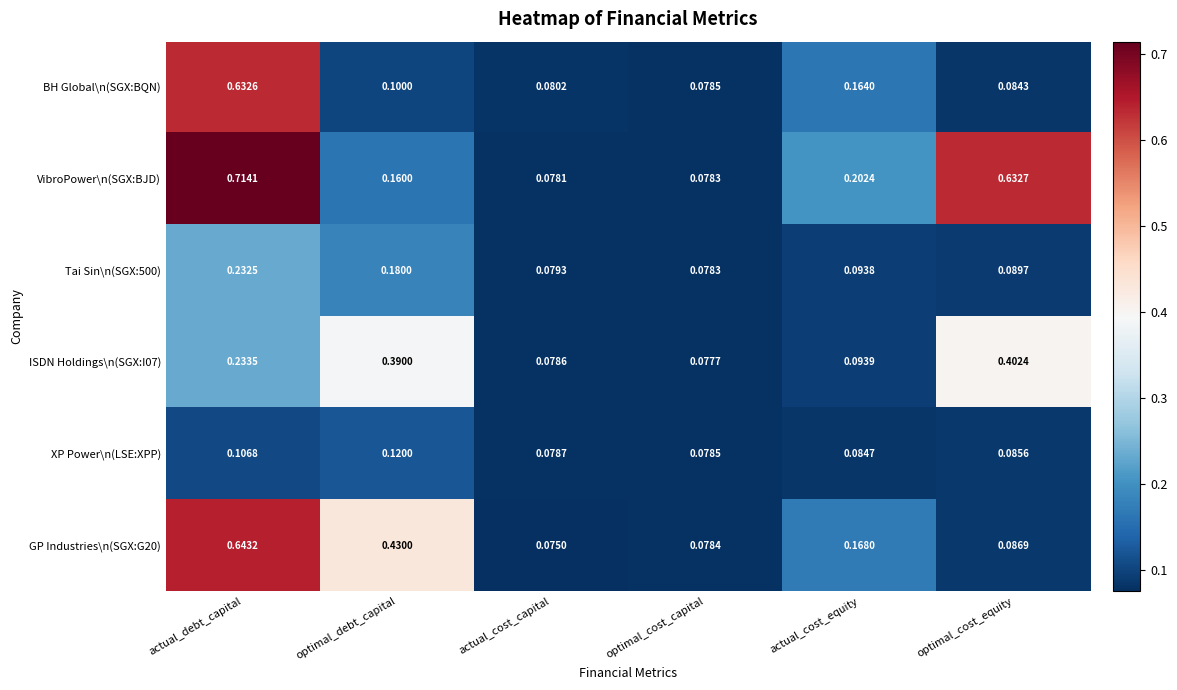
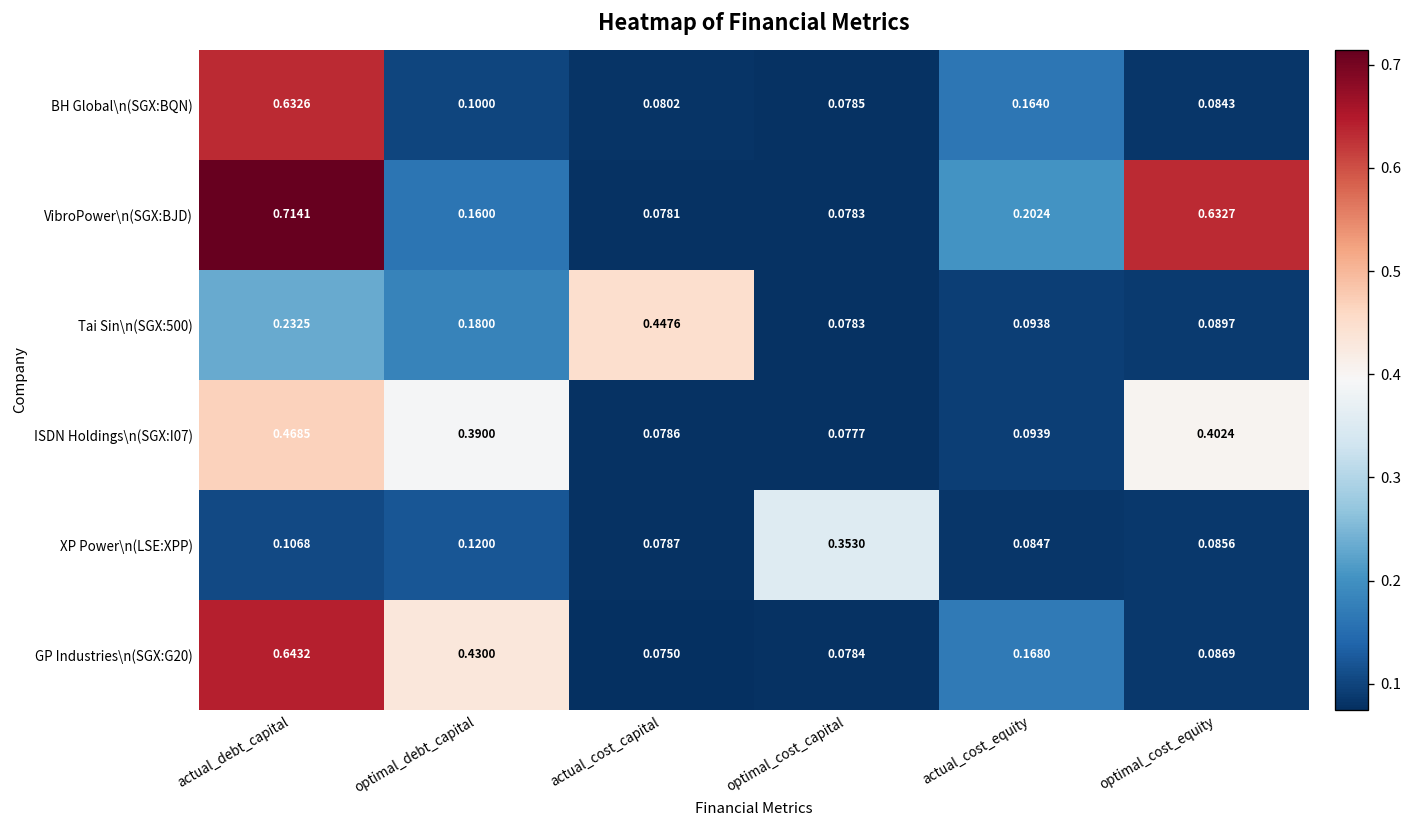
Tai Sin\n(SGX:500), actual_cost_capital: 0.0793 -> 0.4476
ISDN Holdings\n(SGX:I07), actual_debt_capital: 0.2335 -> 0.4685
XP Power\n(LSE:XPP), optimal_cost_capital: 0.0785 -> 0.3530
